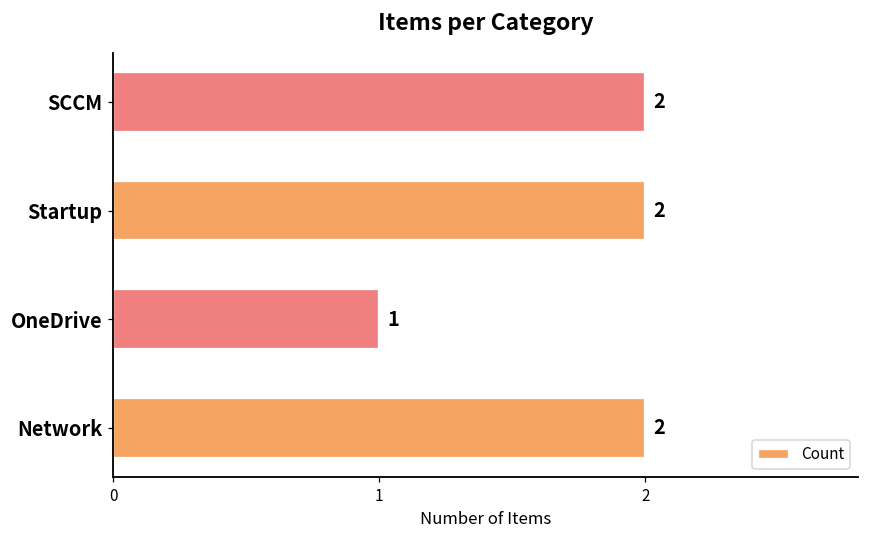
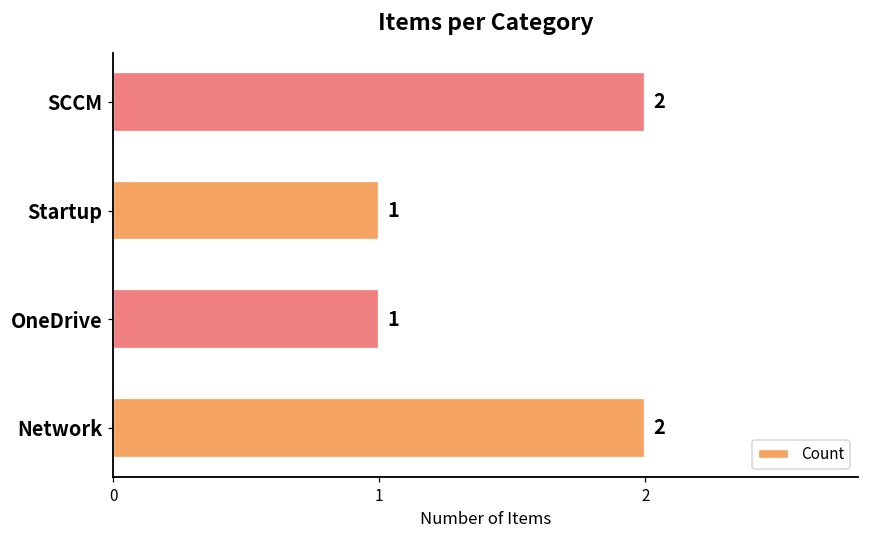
Startup: 2 -> 1
